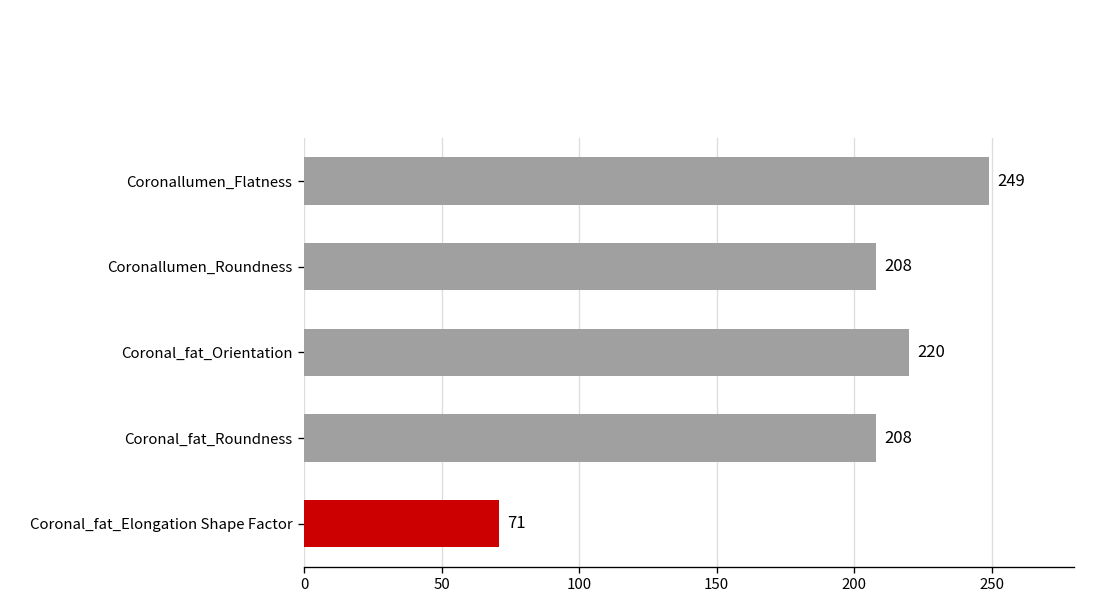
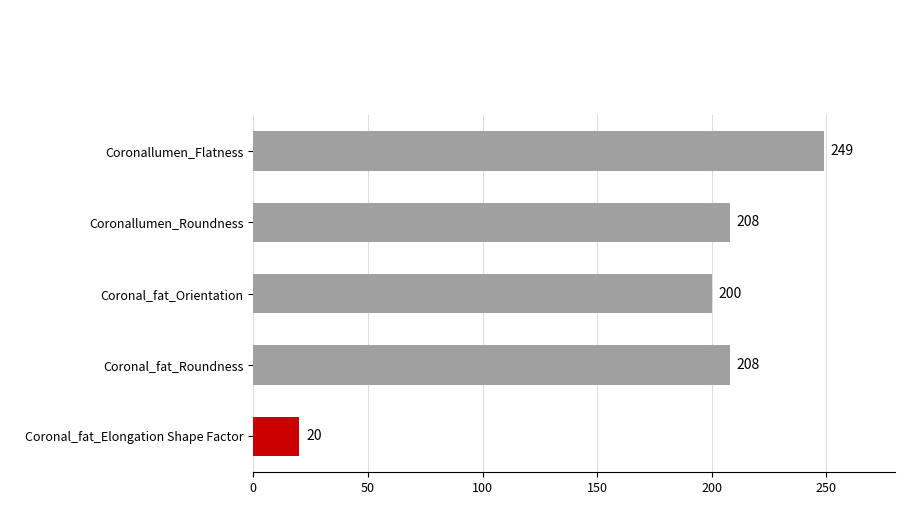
Coronal_fat_Orientation: 220 -> 200
Coronal_fat_Elongation Shape Factor: 71 -> 20
